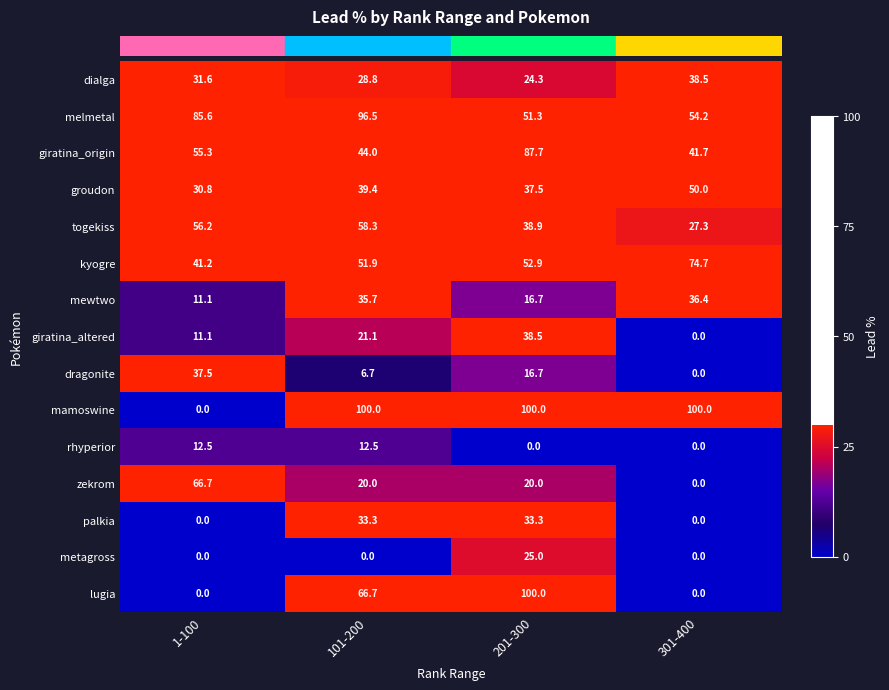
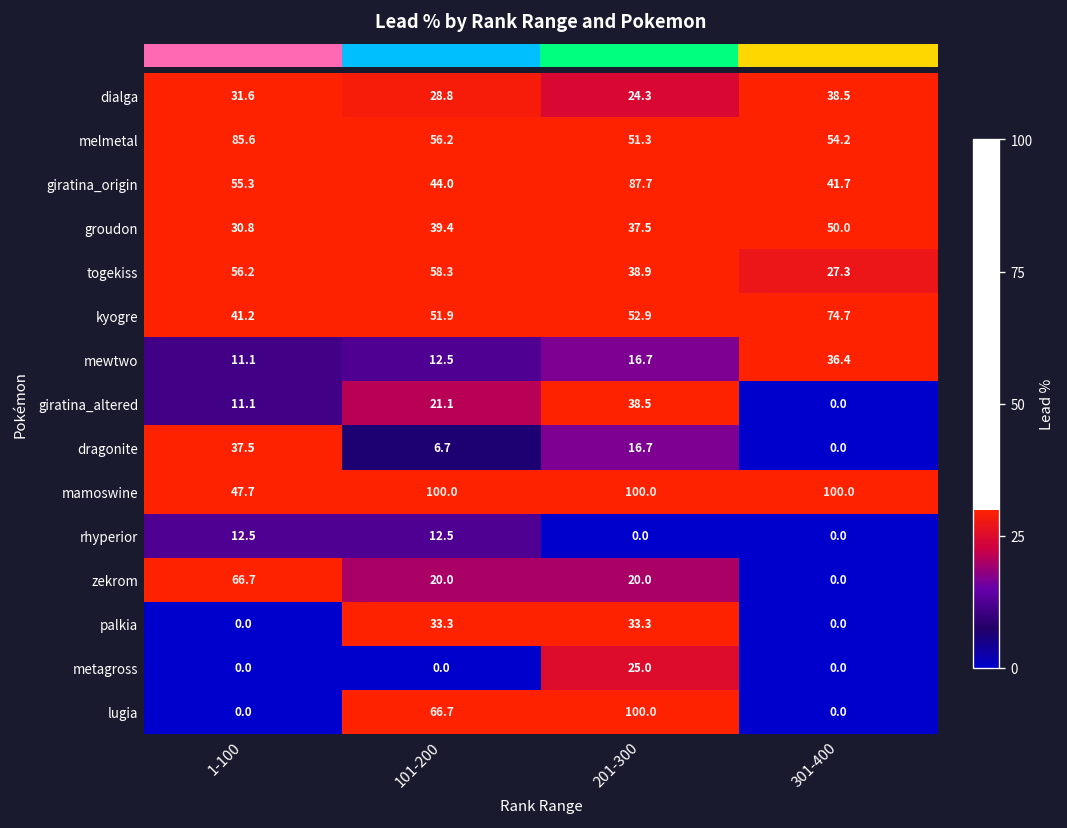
melmetal, 101-200: 96.5 -> 56.2
mewtwo, 101-200: 35.7 -> 12.5
mamoswine, 1-100: 0.0 -> 47.7
